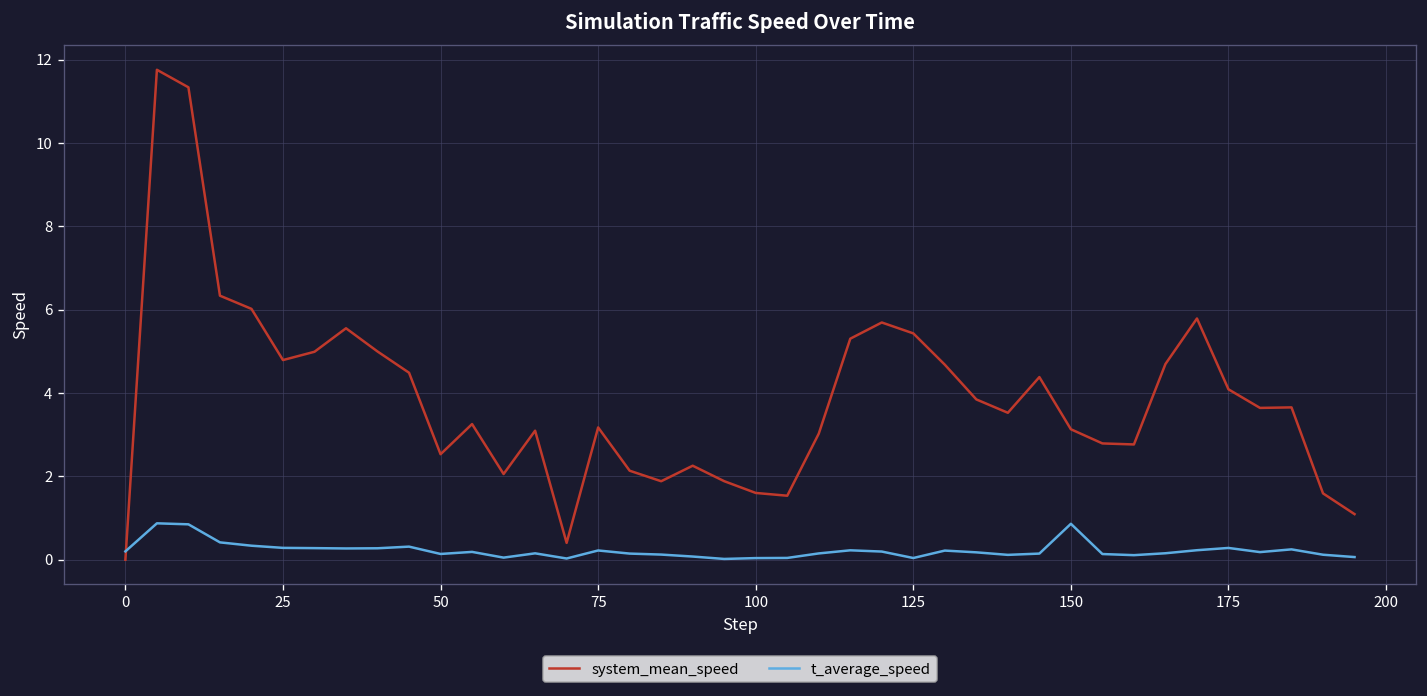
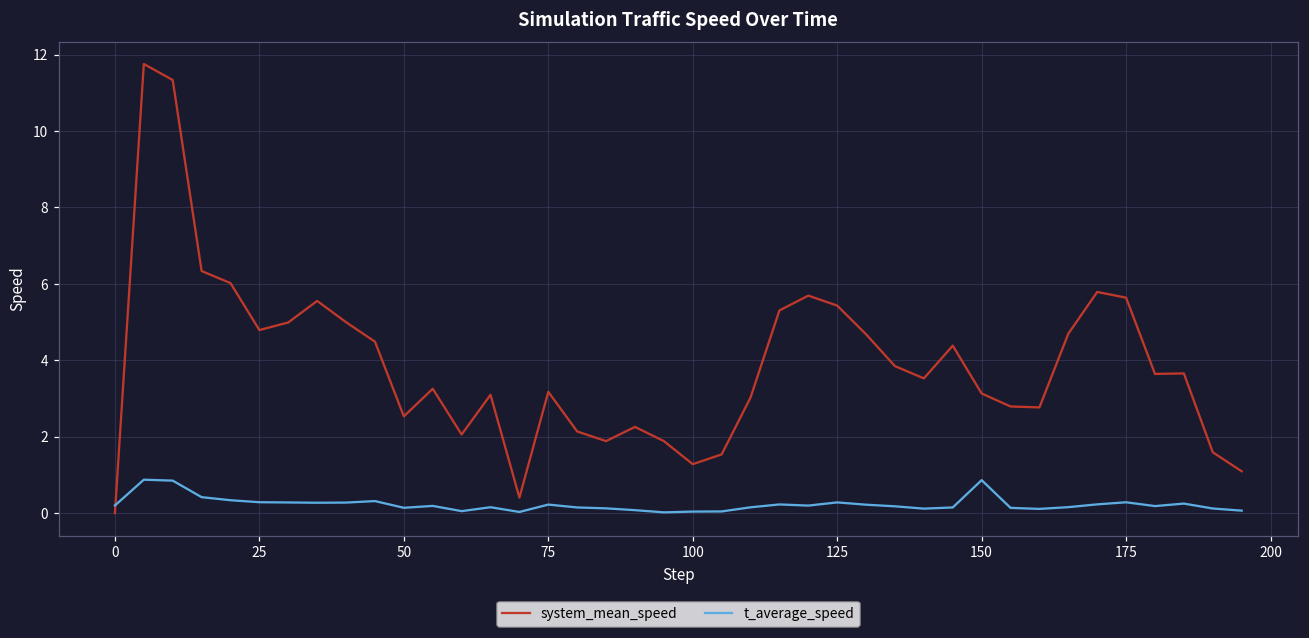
system_mean_speed, 100: 1.6 -> 1.3
t_average_speed, 125: 0.0 -> 0.3
system_mean_speed, 175: 4.1 -> 5.6
